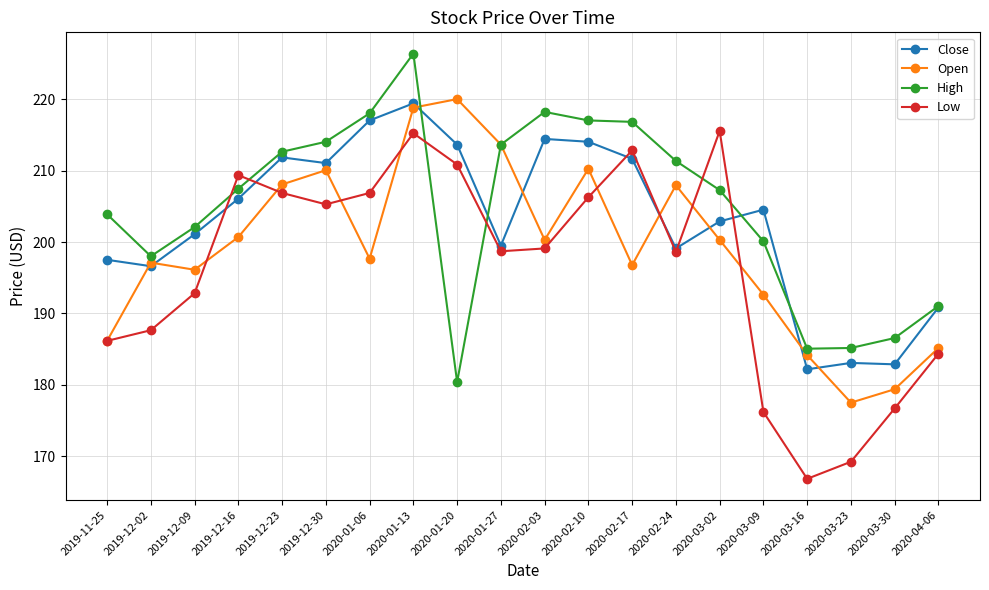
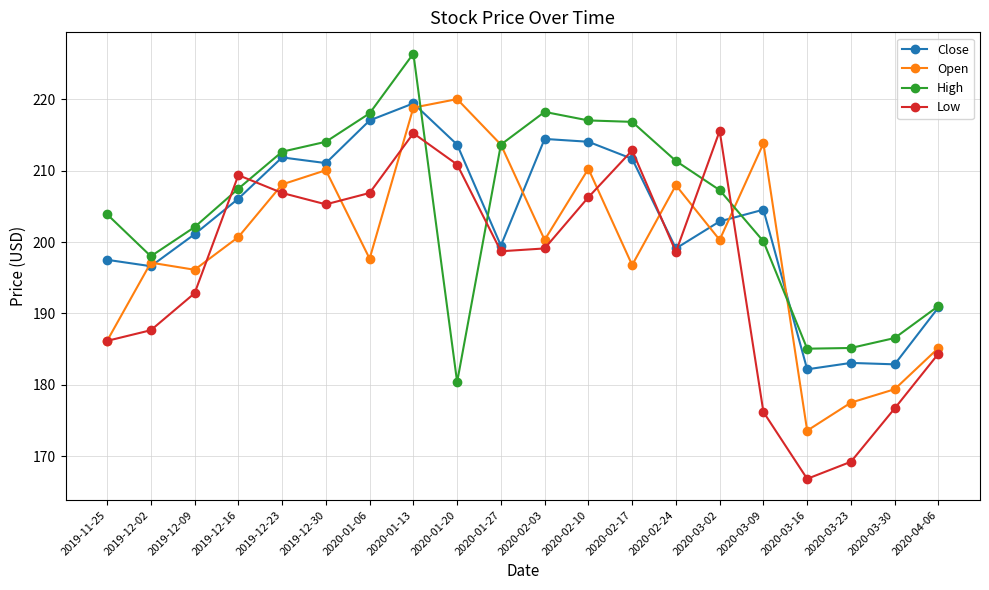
Open, 2020-03-09: 193 -> 214
Open, 2020-03-16: 184 -> 174
